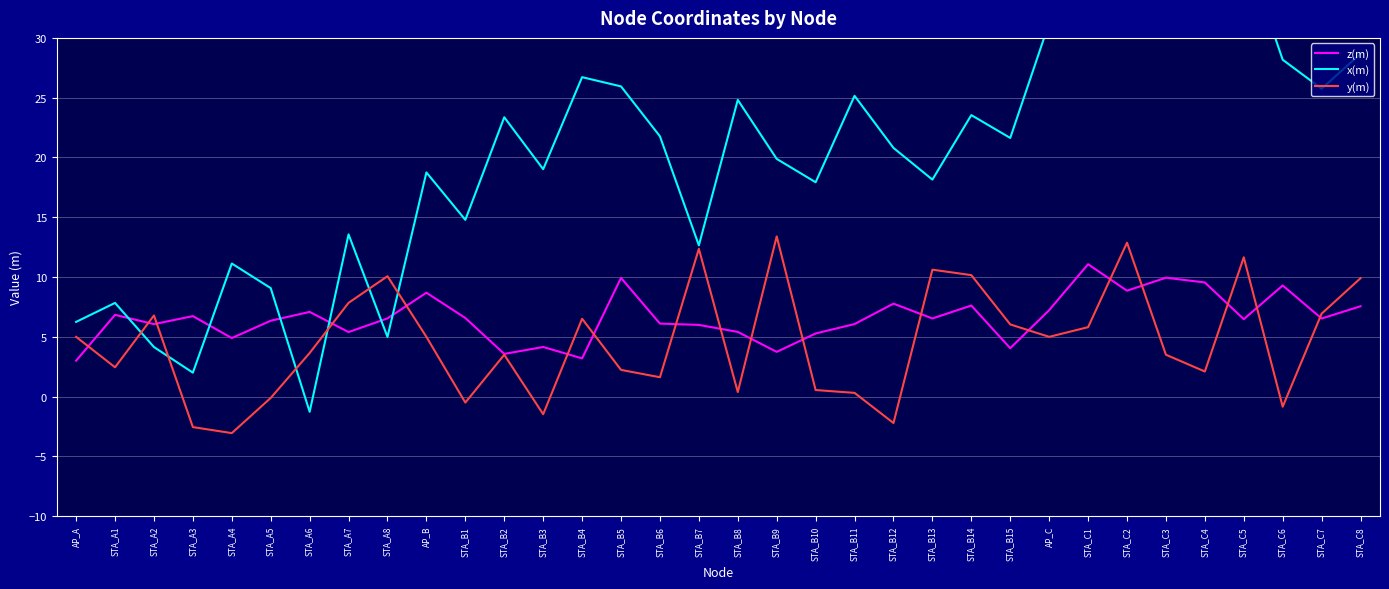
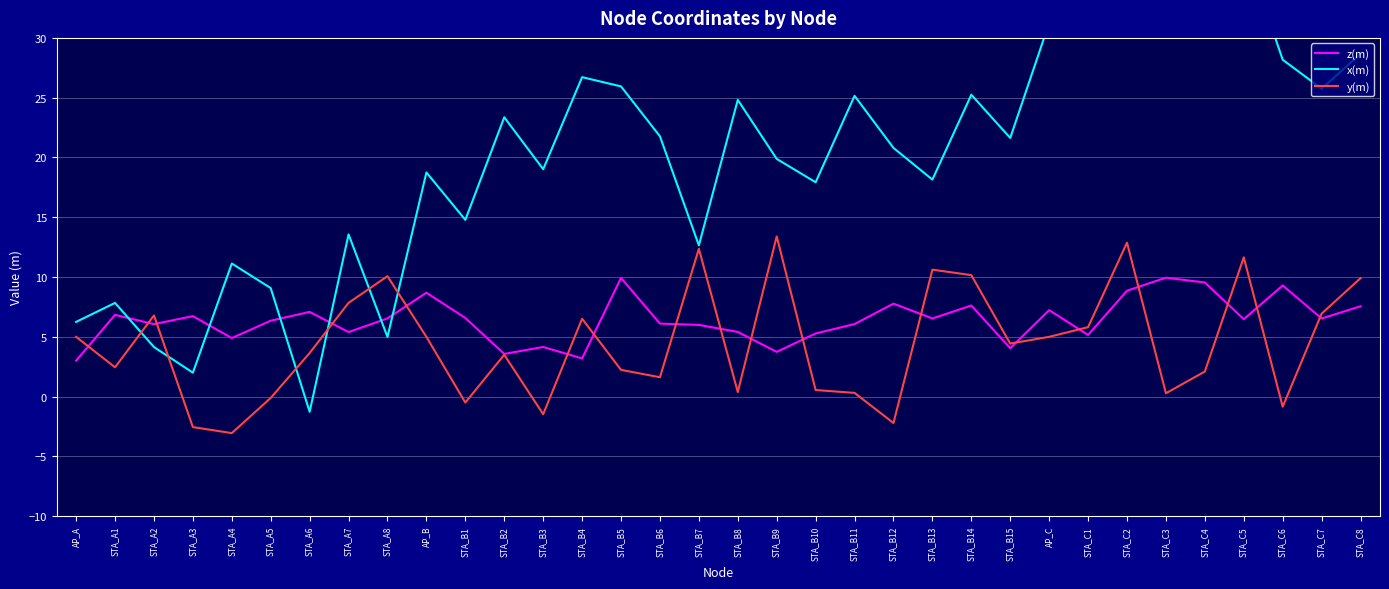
x(m), STA_B14: 23.5 -> 25.2
y(m), STA_B15: 6.0 -> 4.4
z(m), STA_C1: 11.1 -> 5.2
y(m), STA_C3: 3.5 -> 0.3
